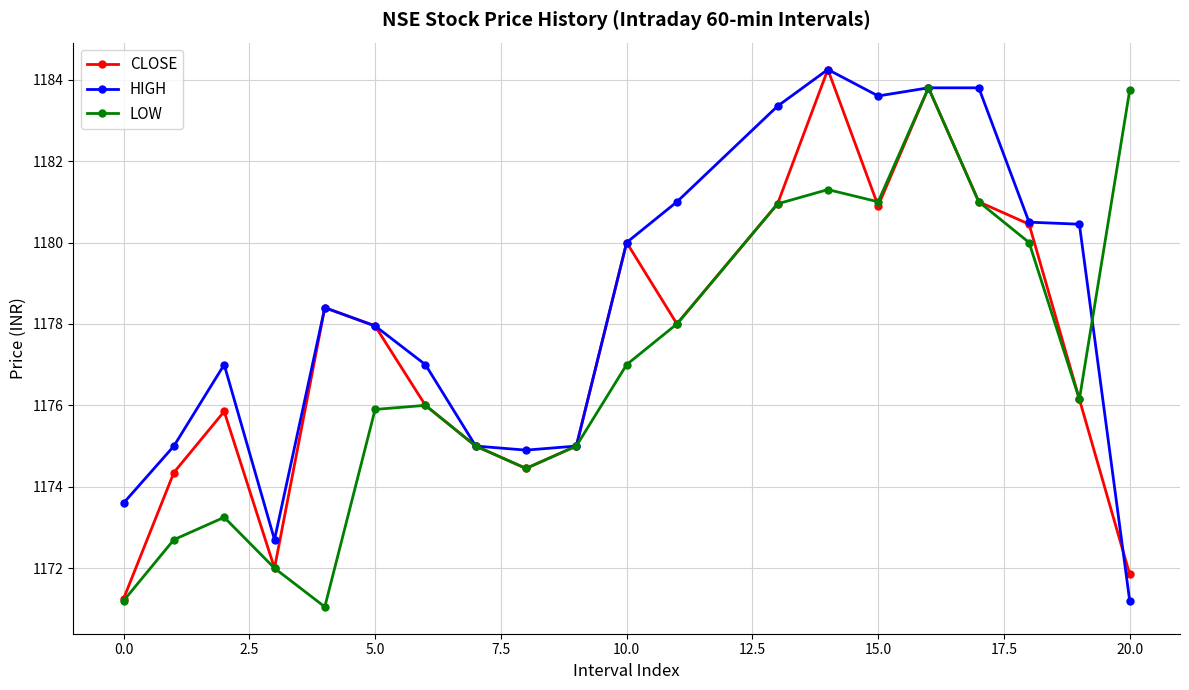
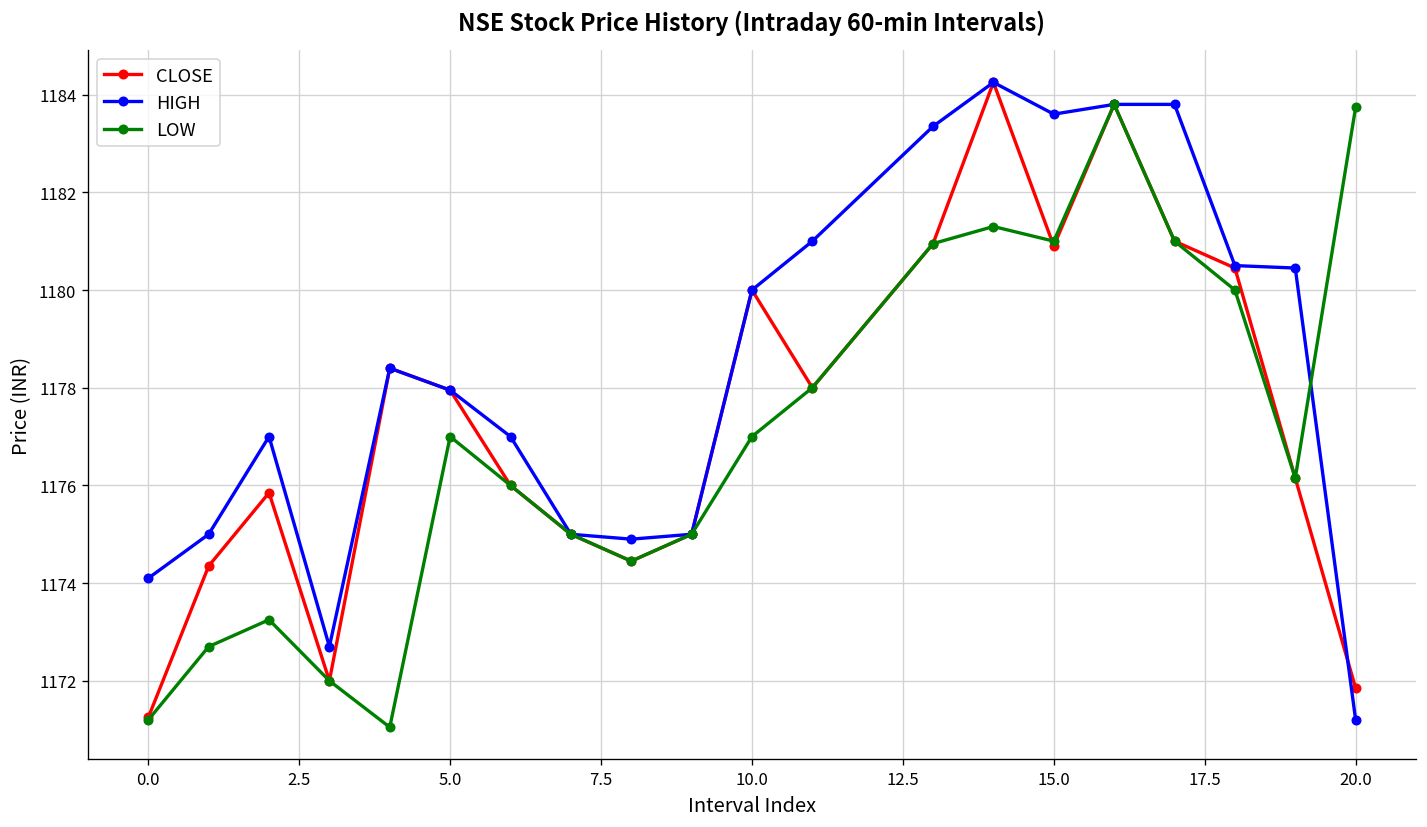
HIGH, 0.0: 1173.6 -> 1174.1
LOW, 5.0: 1175.9 -> 1177.0
